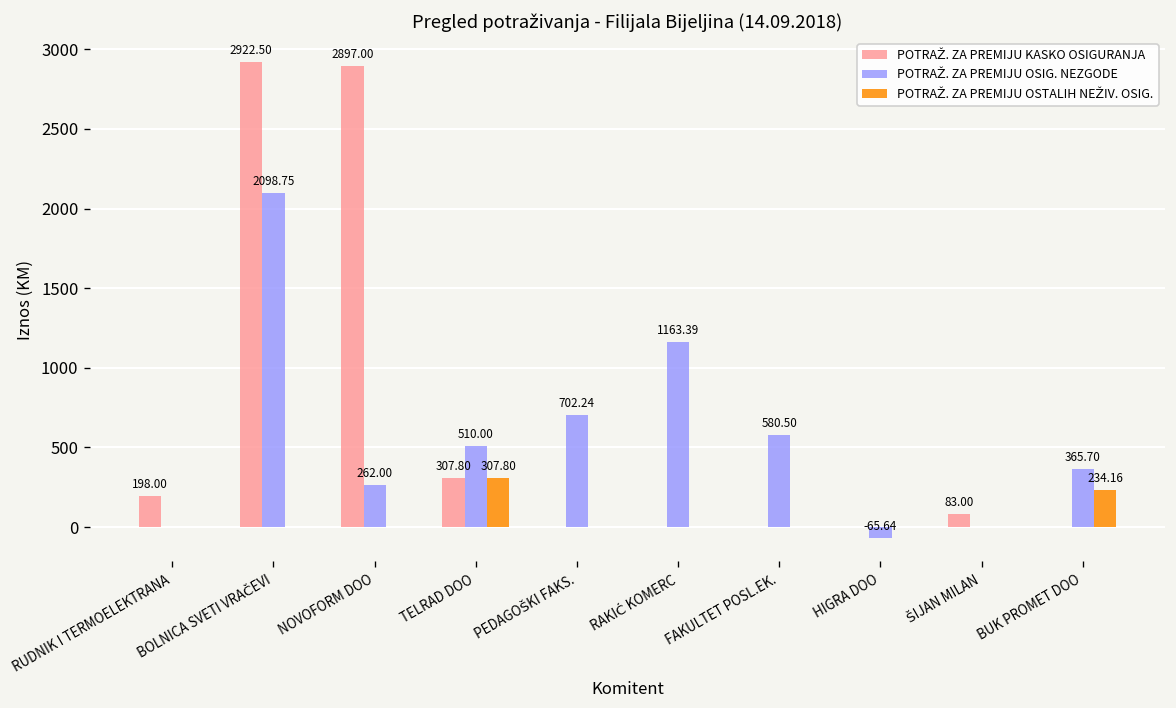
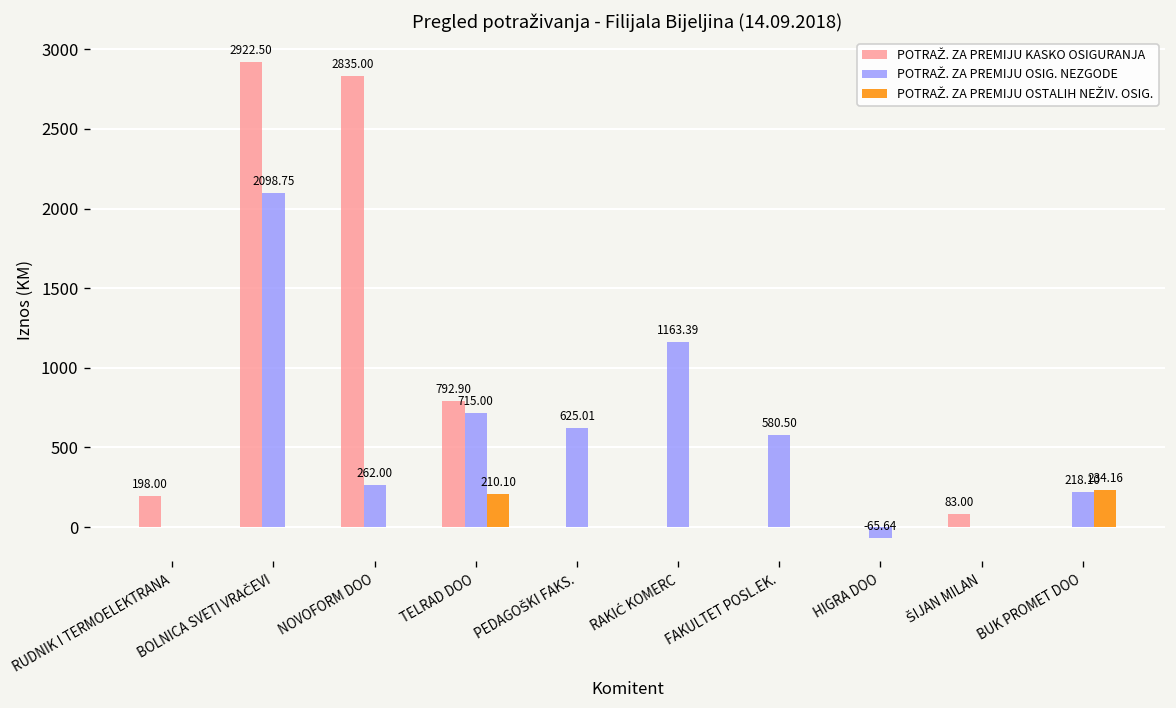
POTRAŽ. ZA PREMIJU KASKO OSIGURANJA, NOVOFORM DOO: 2897.00 -> 2835.00
POTRAŽ. ZA PREMIJU KASKO OSIGURANJA, TELRAD DOO: 307.80 -> 792.90
POTRAŽ. ZA PREMIJU OSIG. NEZGODE, TELRAD DOO: 510.00 -> 715.00
POTRAŽ. ZA PREMIJU OSTALIH NEŽIV. OSIG., TELRAD DOO: 307.80 -> 210.10
POTRAŽ. ZA PREMIJU OSIG. NEZGODE, PEDAGOŠKI FAKS.: 702.24 -> 625.01
POTRAŽ. ZA PREMIJU OSIG. NEZGODE, BUK PROMET DOO: 365.70 -> 218.10
